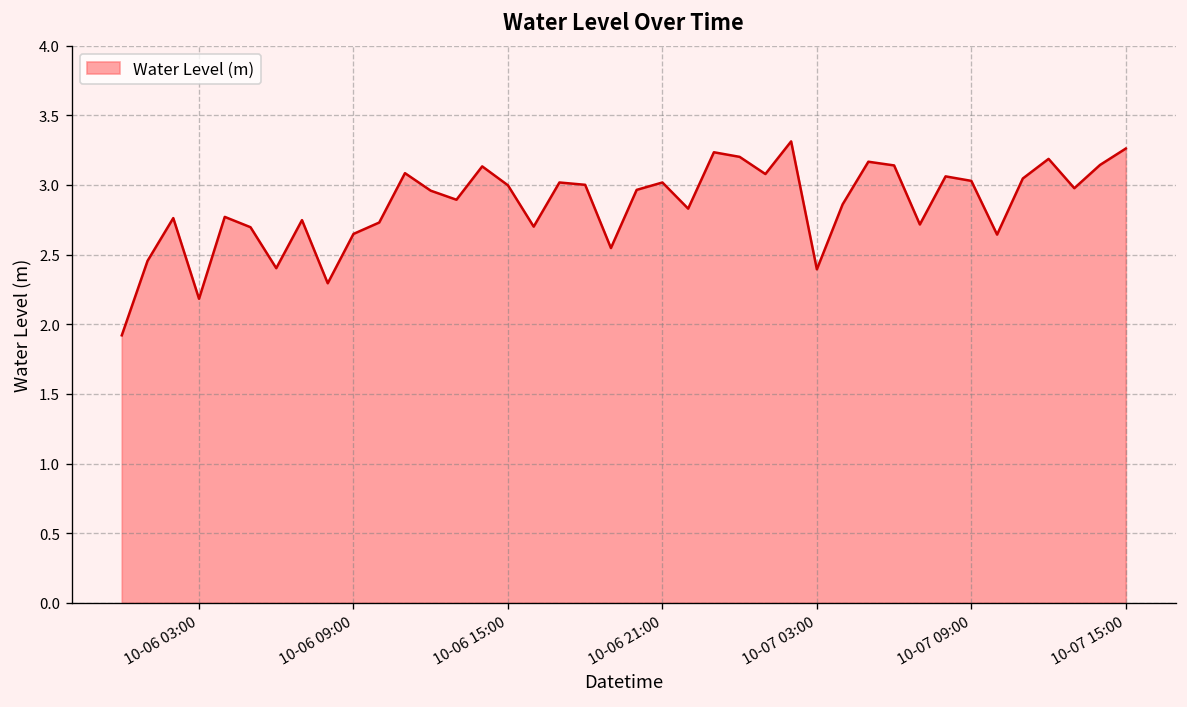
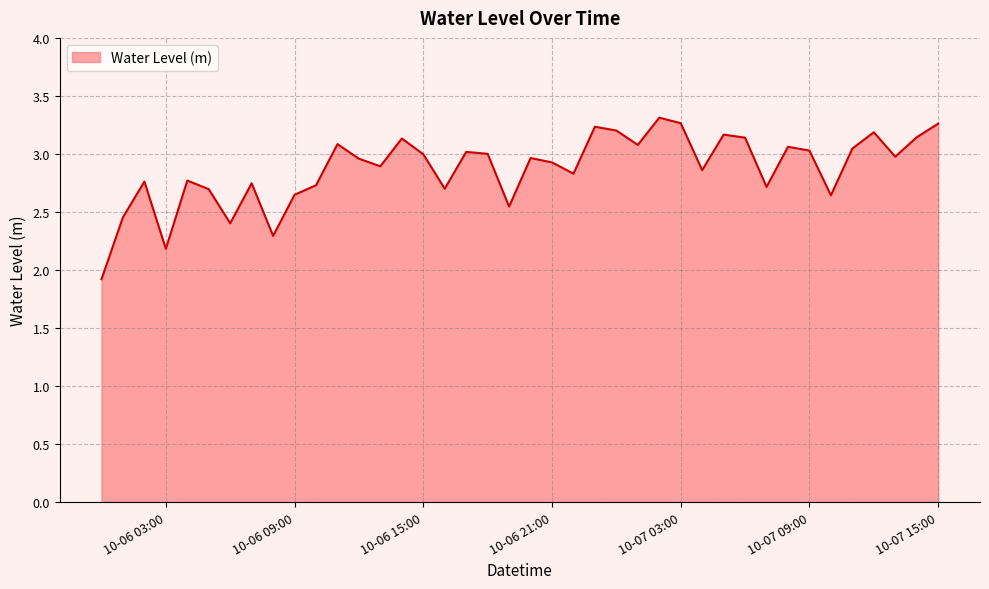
10-06 21:00: 3.02 -> 2.93
10-07 03:00: 2.39 -> 3.27
